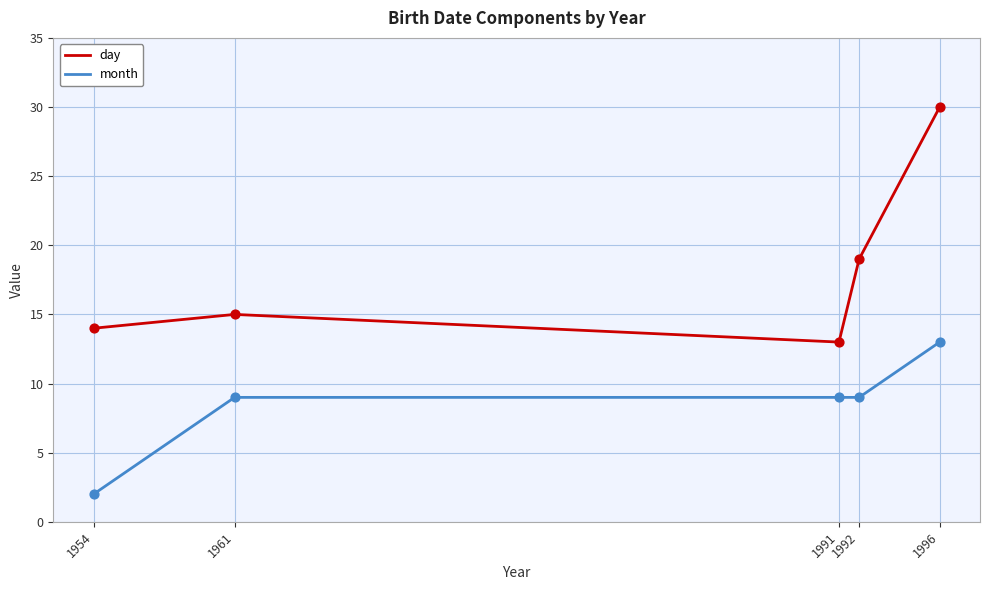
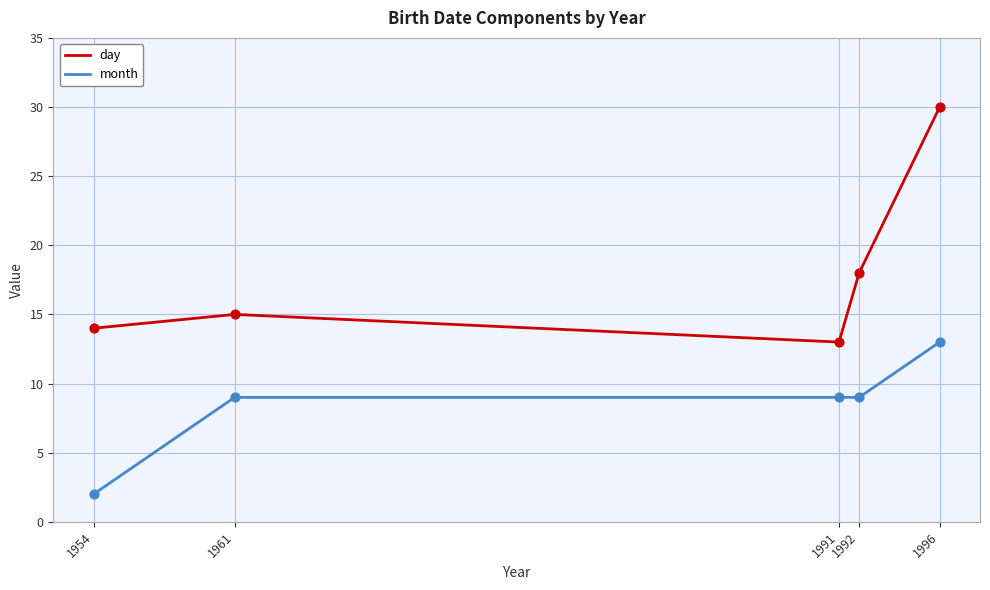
day, 1992: 19 -> 18
